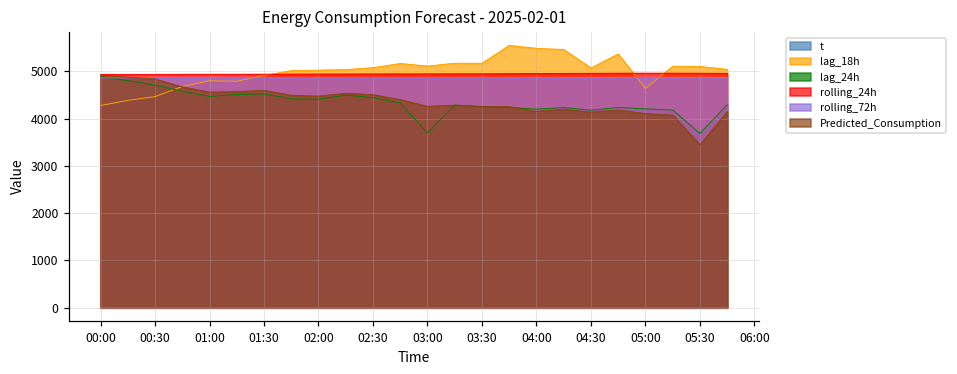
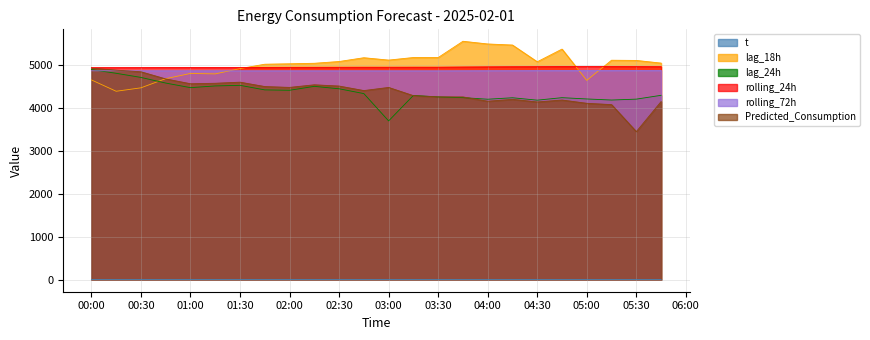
lag_18h, 00:00: 4300 -> 4600
Predicted_Consumption, 03:00: 4300 -> 4500
lag_24h, 05:30: 3700 -> 4200
